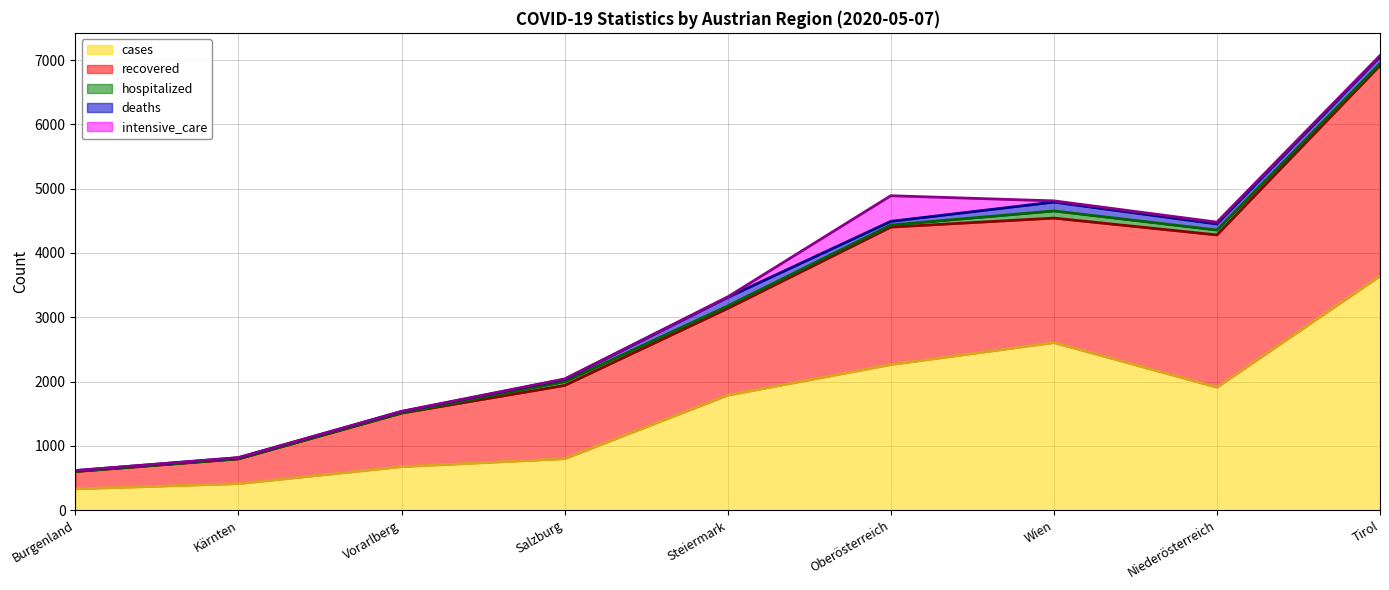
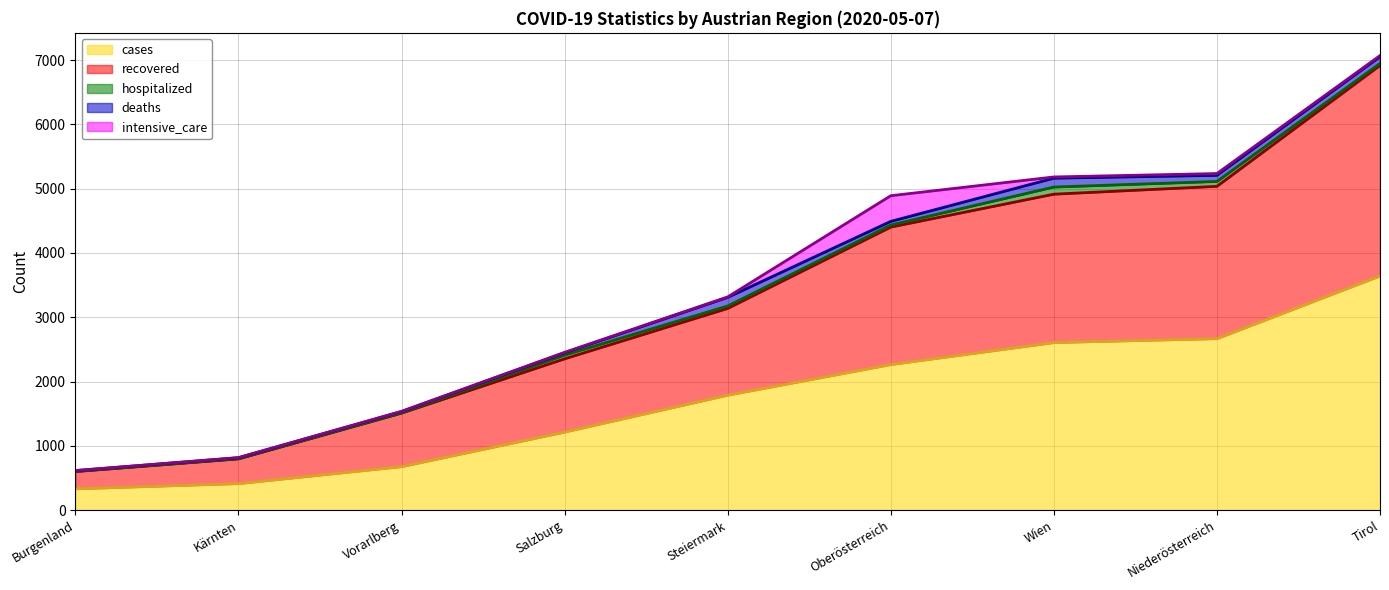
cases, Salzburg: 800 -> 1200
recovered, Wien: 1900 -> 2300
cases, Niederösterreich: 1900 -> 2700
